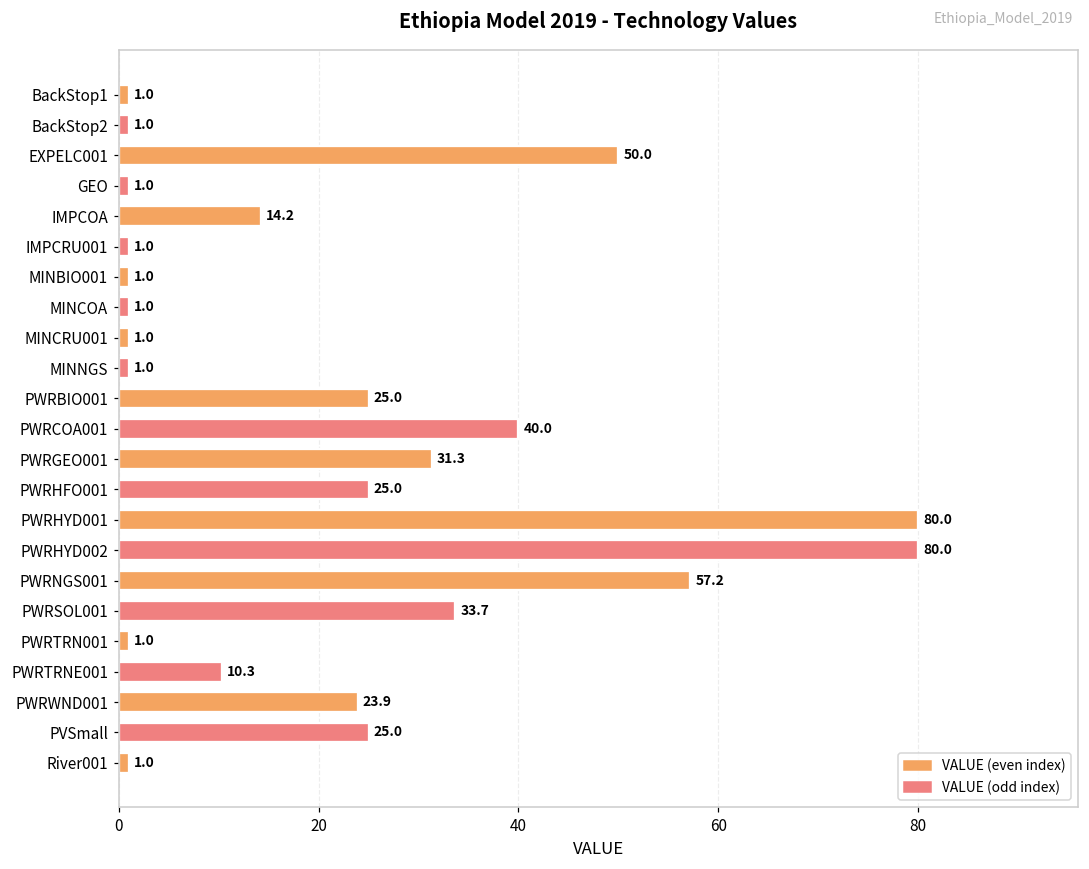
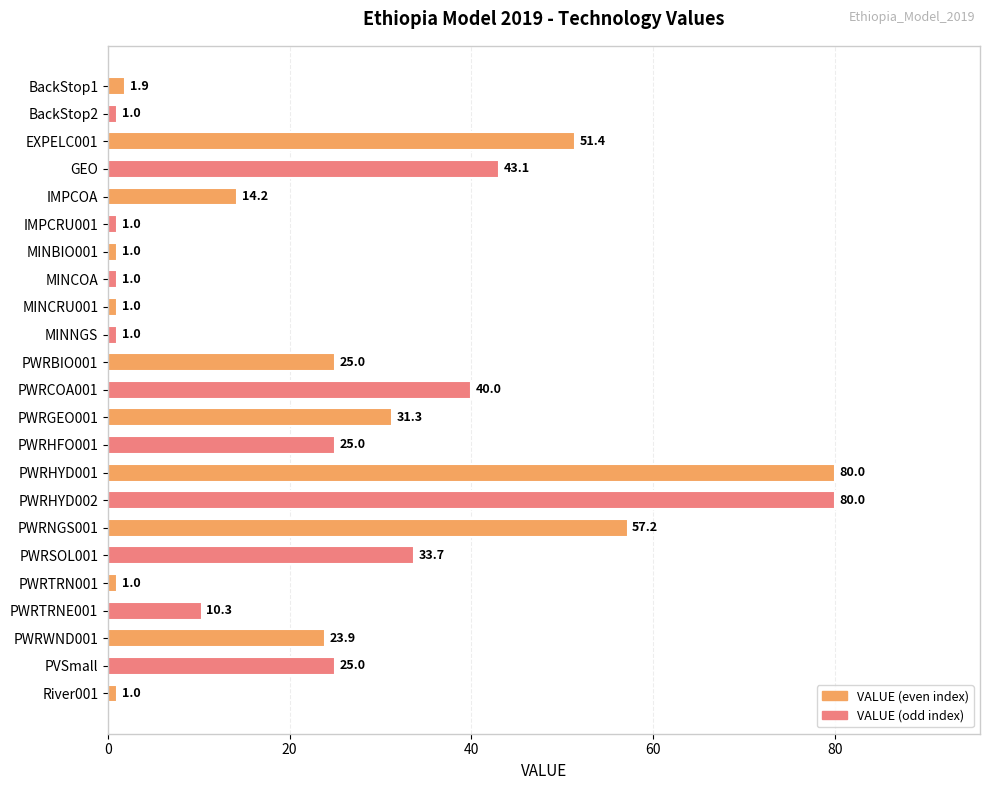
BackStop1: 1.0 -> 1.9
EXPELC001: 50.0 -> 51.4
GEO: 1.0 -> 43.1
